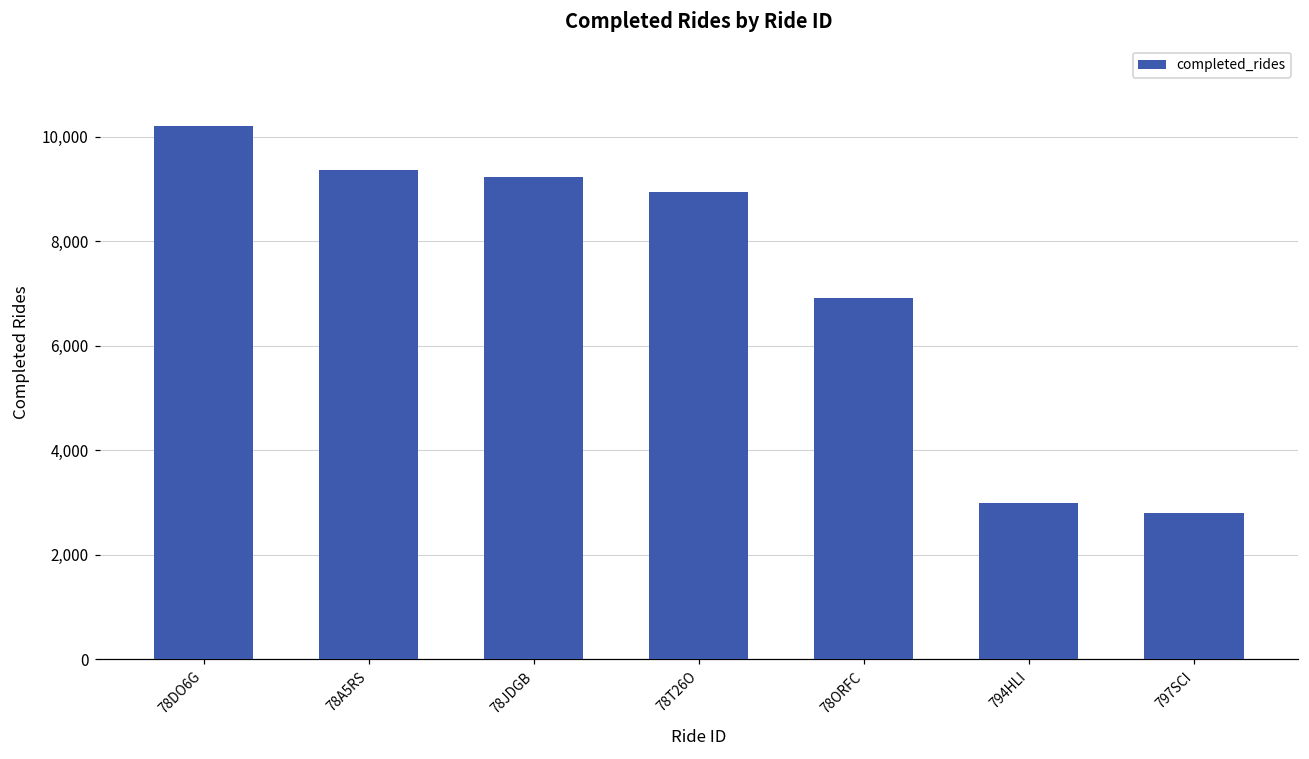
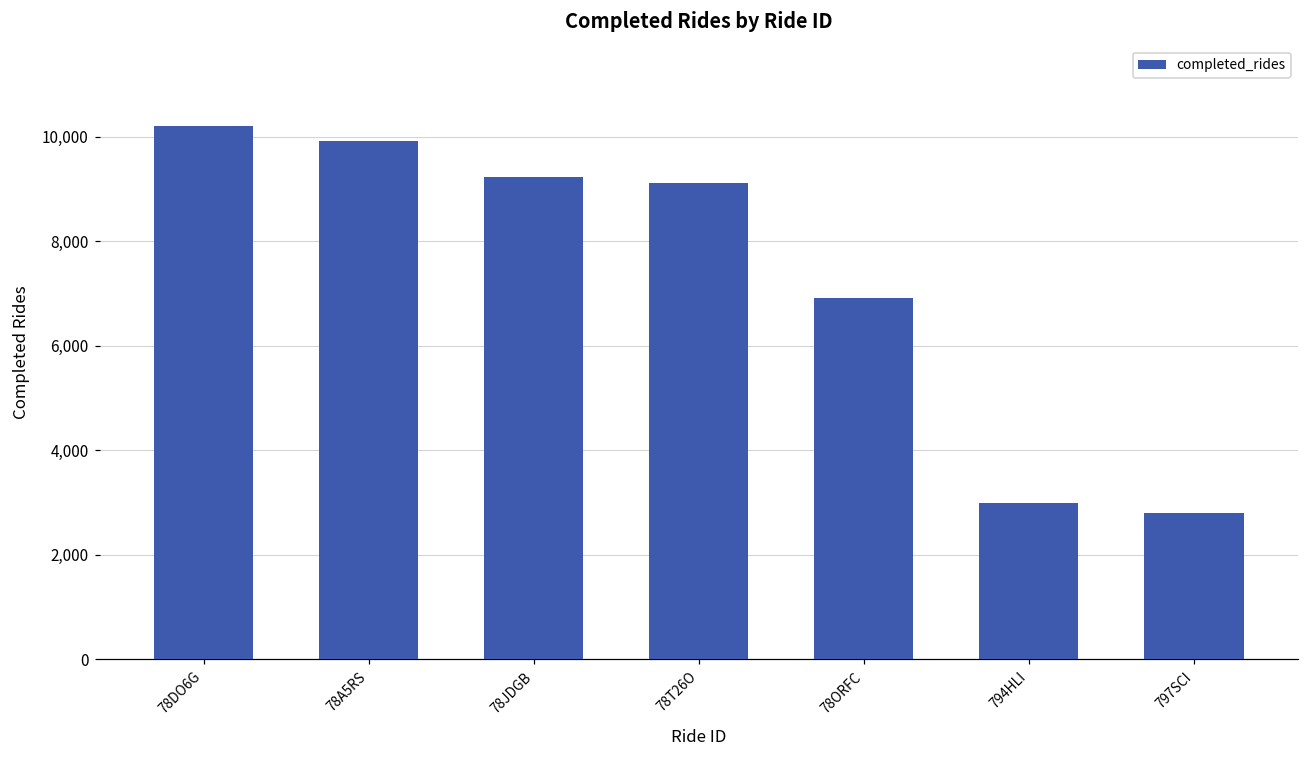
78A5RS: 9,400 -> 9,900
78T26O: 8,900 -> 9,100
